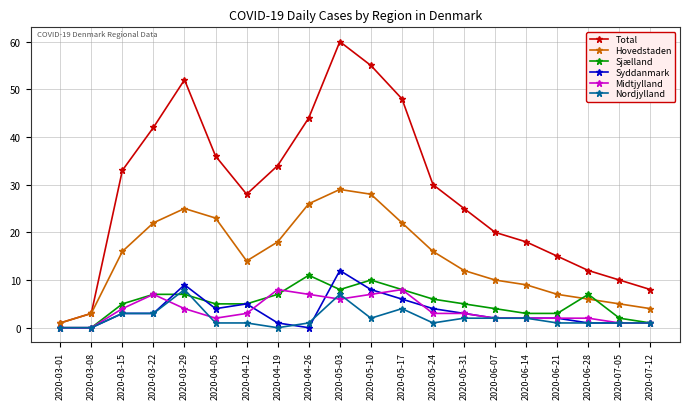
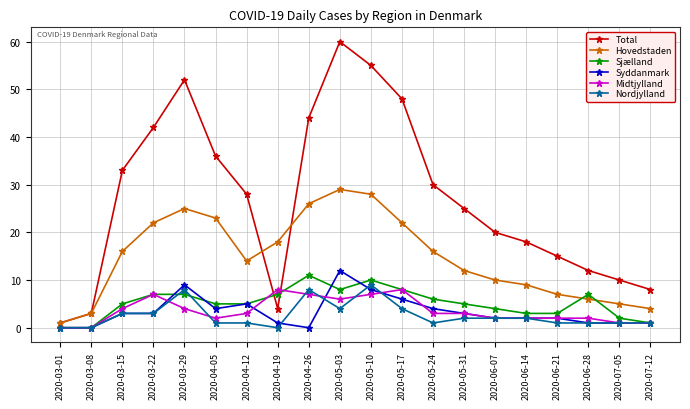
Total, 2020-04-19: 34 -> 4
Nordjylland, 2020-04-26: 1 -> 8
Nordjylland, 2020-05-03: 7 -> 4
Nordjylland, 2020-05-10: 2 -> 9
